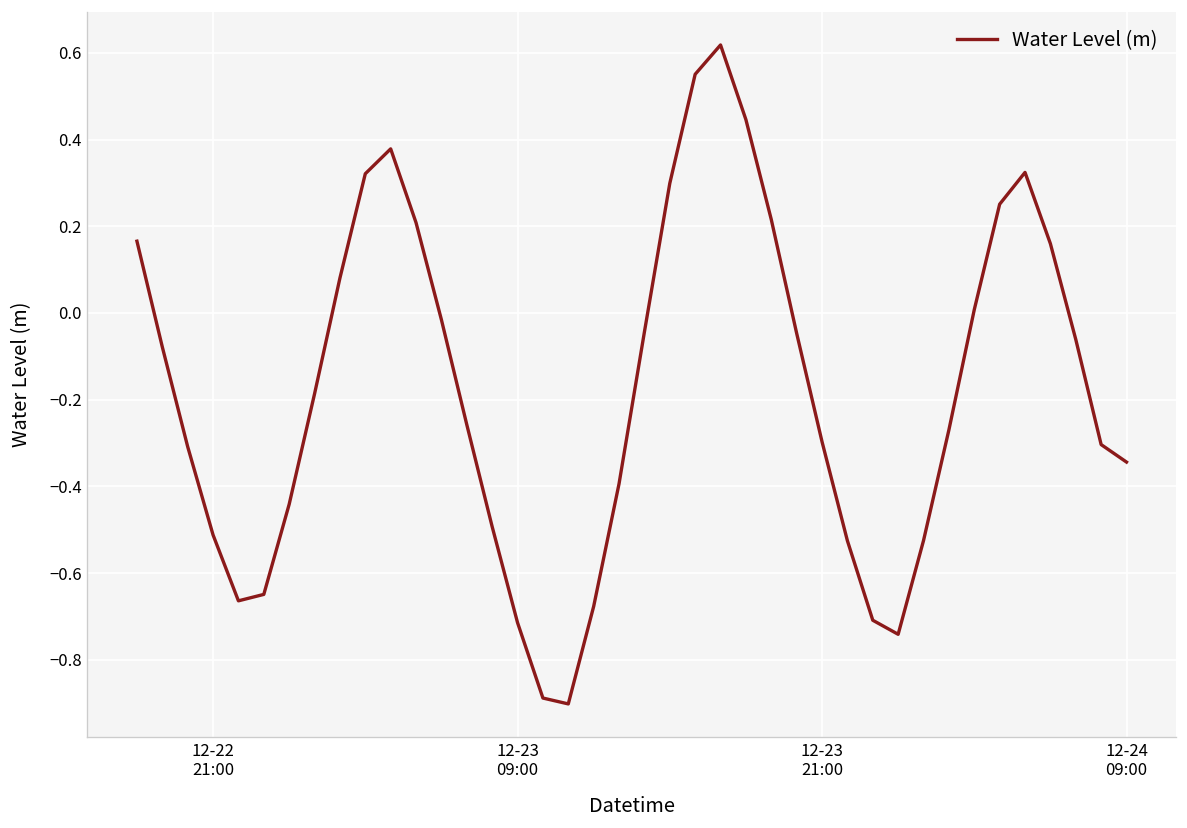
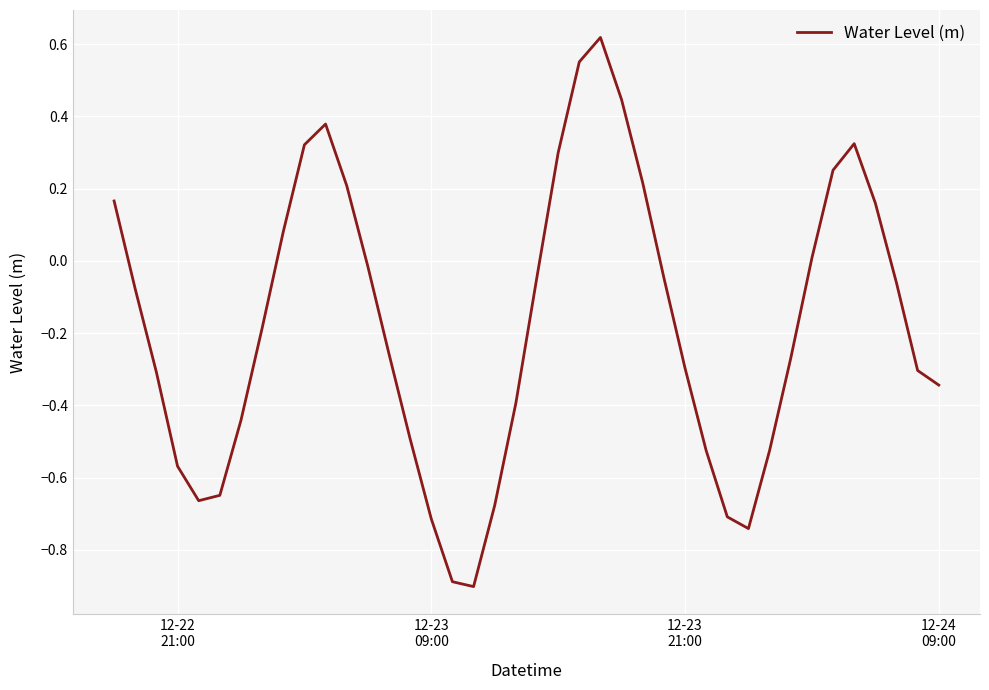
12-22 21:00: -0.51 -> -0.57
